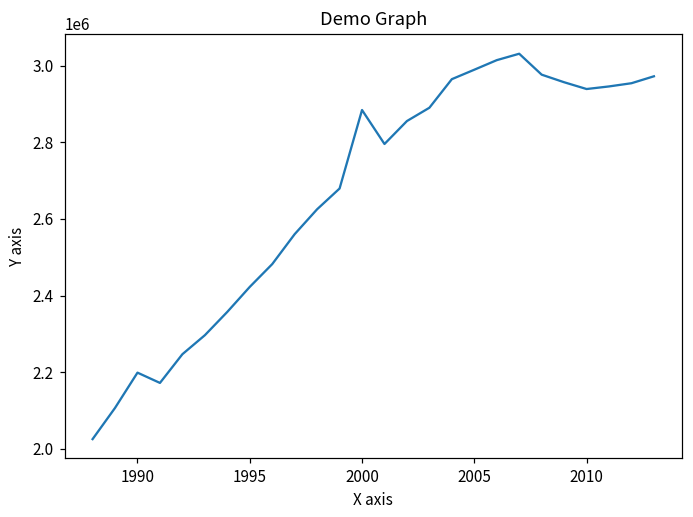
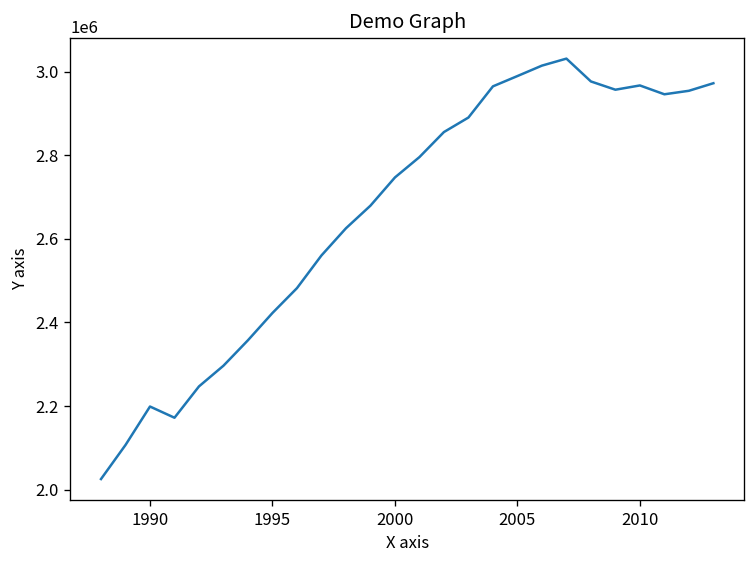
2000: 2880000 -> 2750000
2010: 2940000 -> 2970000
